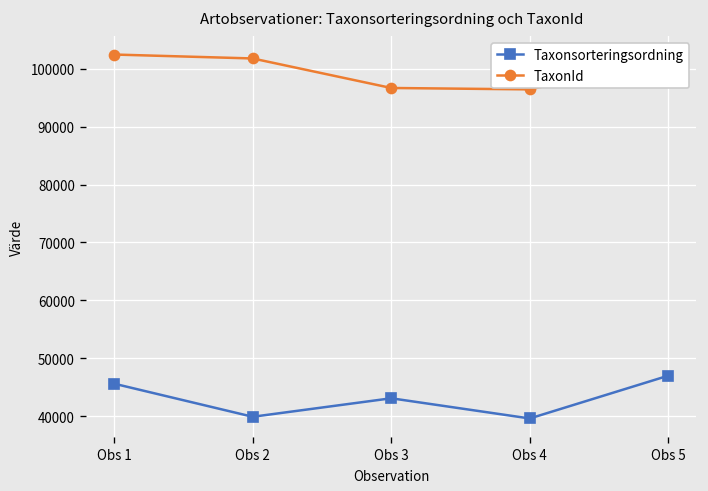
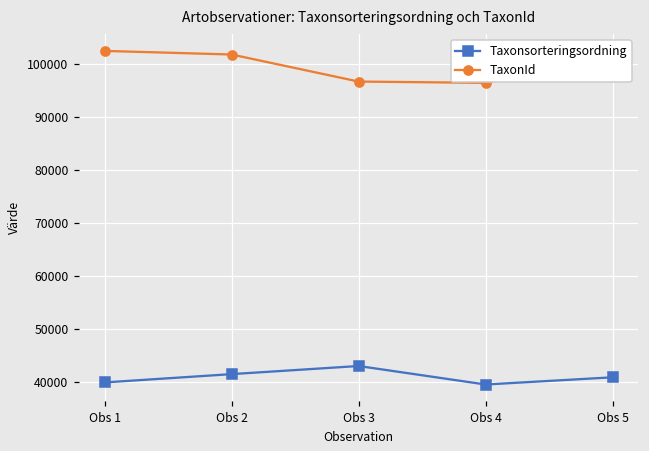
Taxonsorteringsordning, Obs 1: 46000 -> 40000
Taxonsorteringsordning, Obs 2: 40000 -> 42000
Taxonsorteringsordning, Obs 5: 47000 -> 41000
